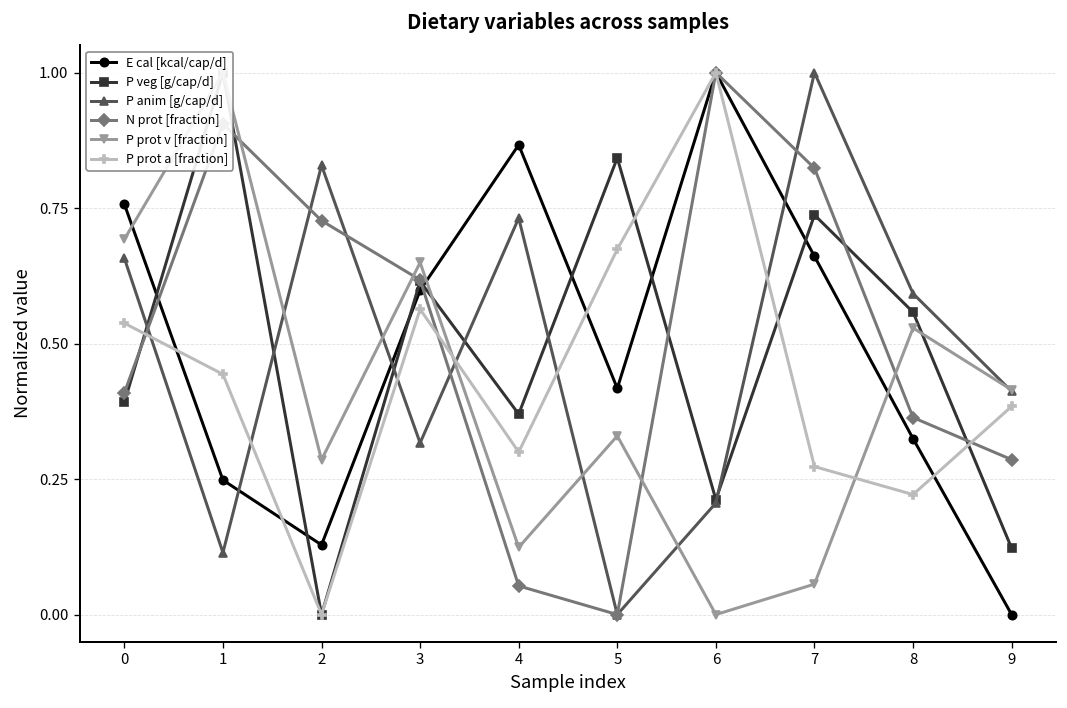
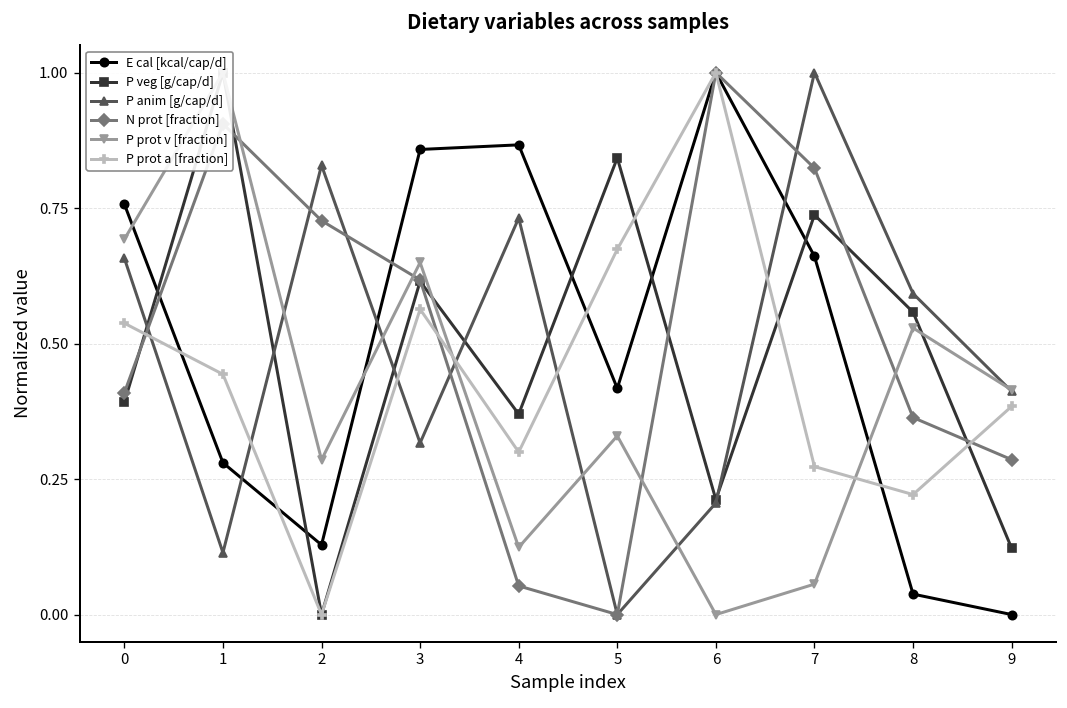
E cal [kcal/cap/d], 1: 0.25 -> 0.28
E cal [kcal/cap/d], 3: 0.60 -> 0.86
E cal [kcal/cap/d], 8: 0.32 -> 0.04
